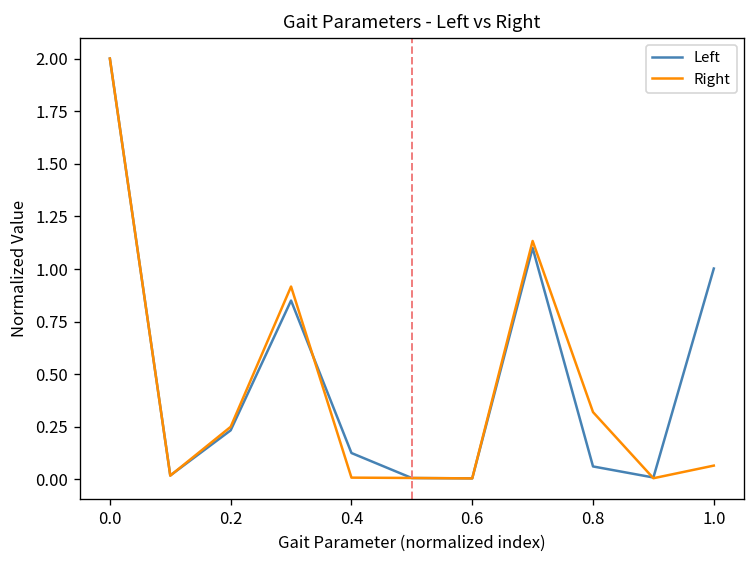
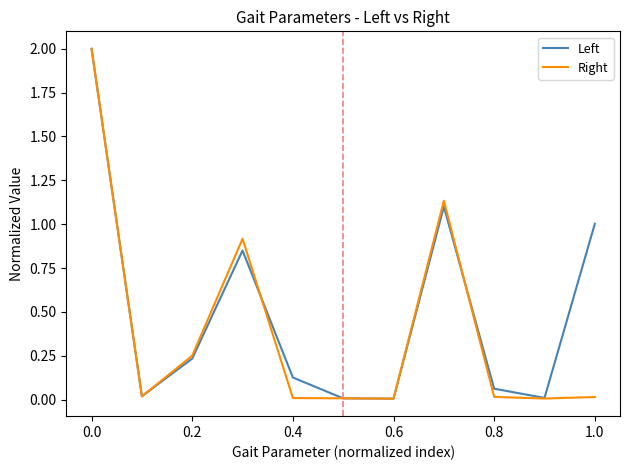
Right, 0.8: 0.32 -> 0.01
Right, 1.0: 0.07 -> 0.01
